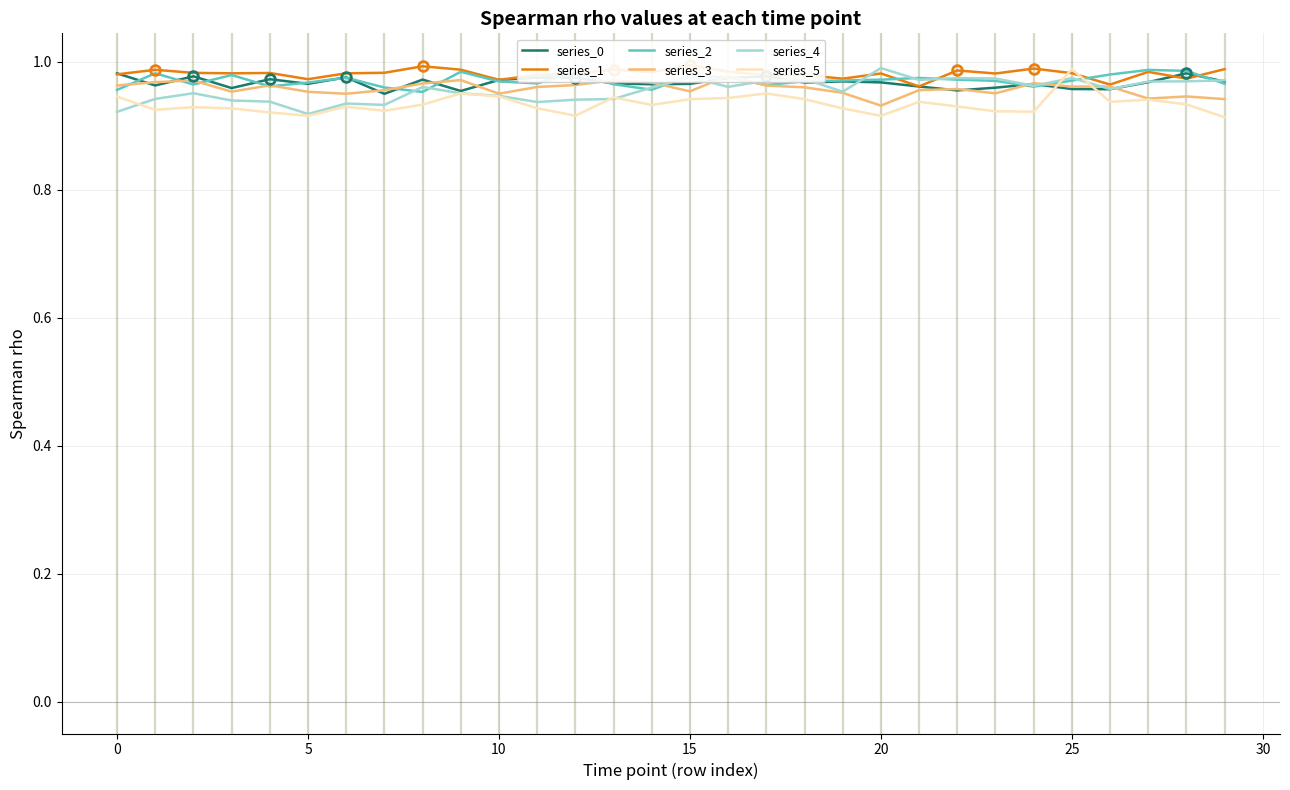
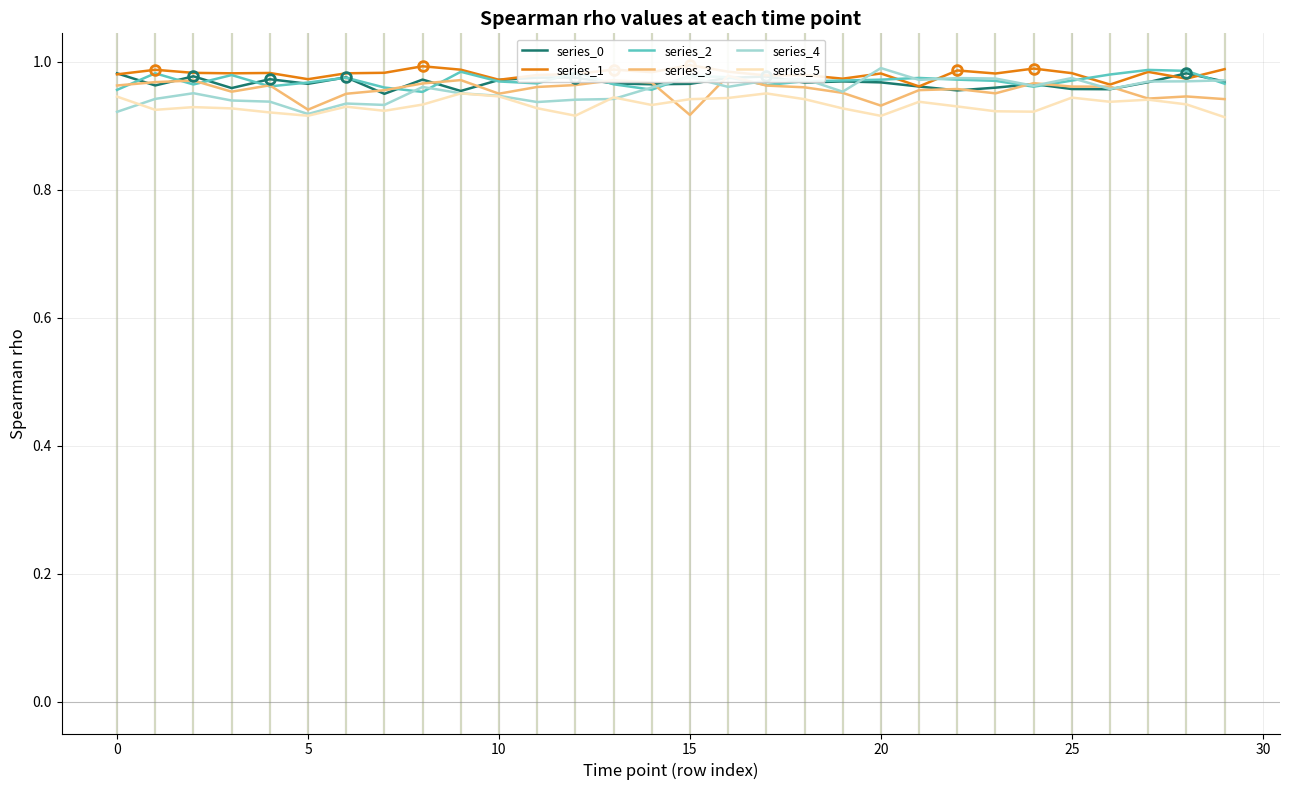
series_3, 5: 0.95 -> 0.92
series_3, 15: 0.95 -> 0.92
series_5, 25: 0.99 -> 0.94
